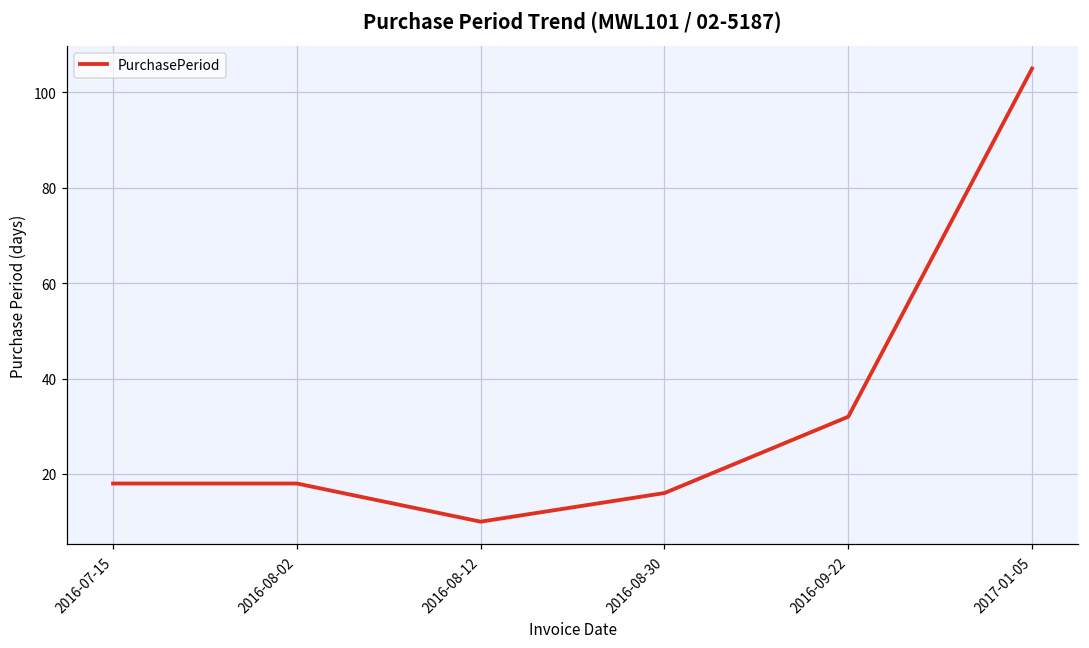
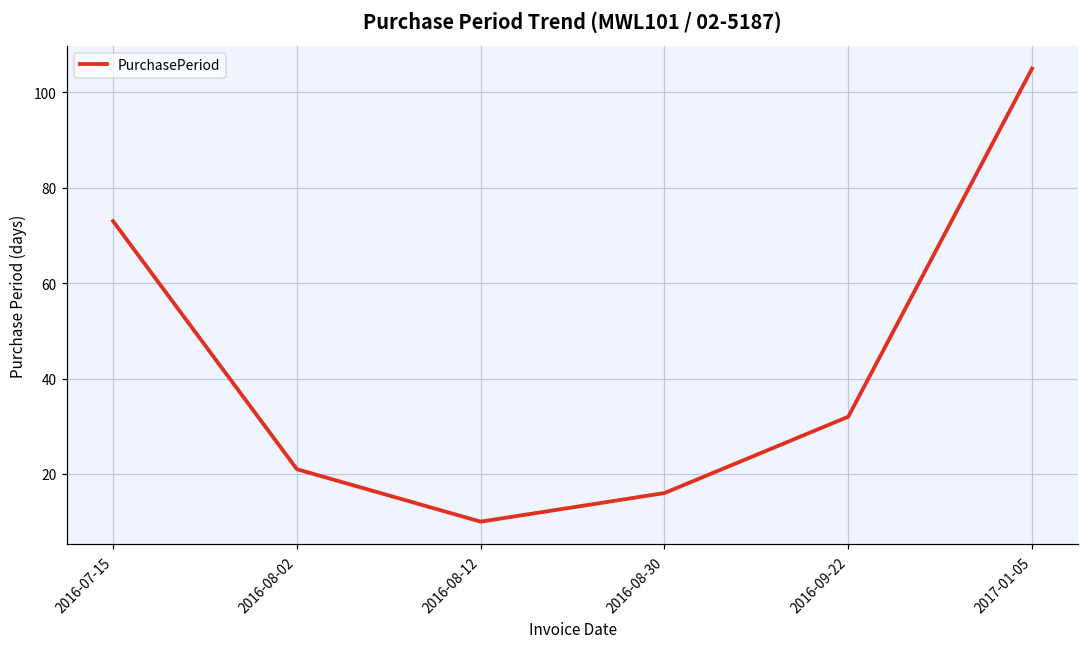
2016-07-15: 18 -> 73
2016-08-02: 18 -> 21
